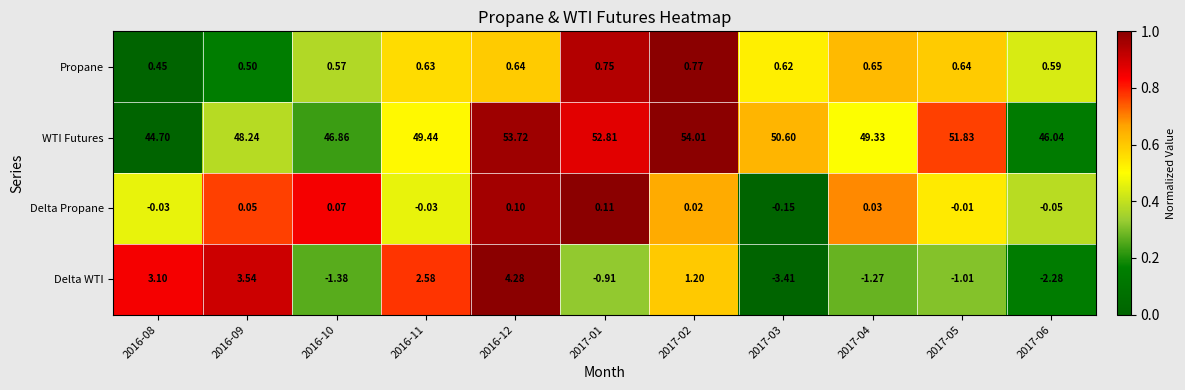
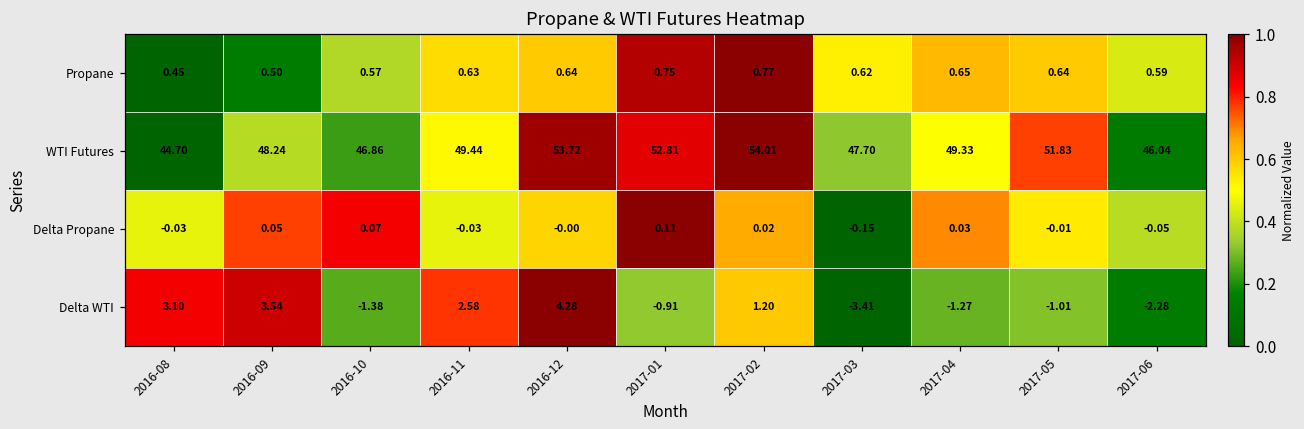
WTI Futures, 2017-03: 50.60 -> 47.70
Delta Propane, 2016-12: 0.10 -> -0.00
